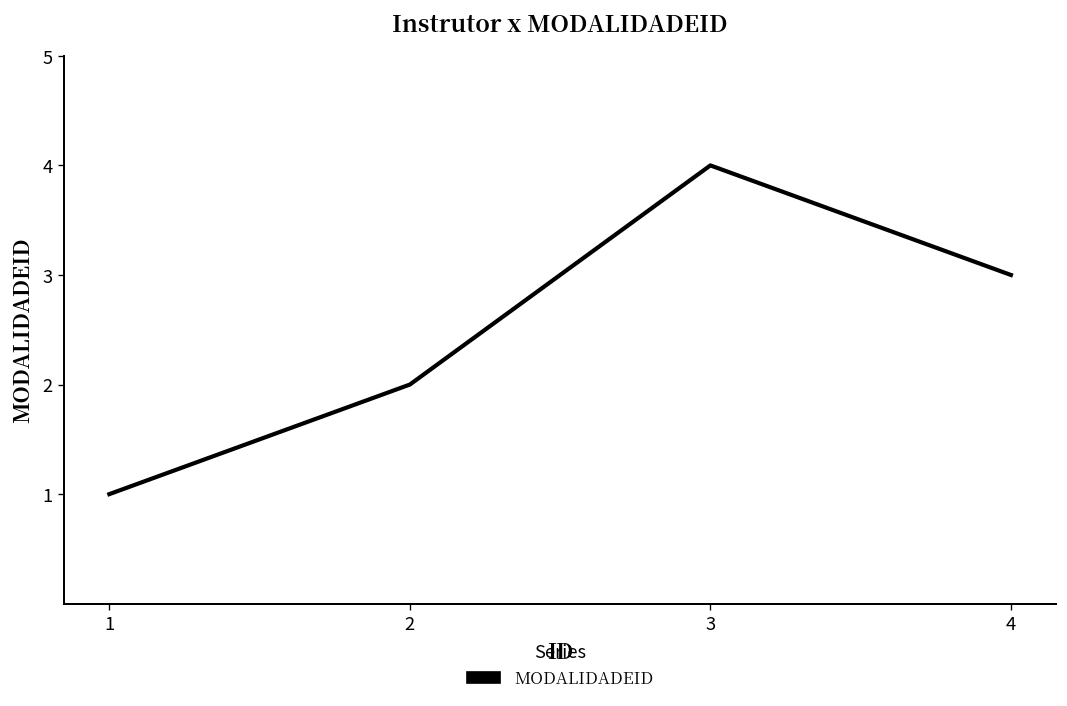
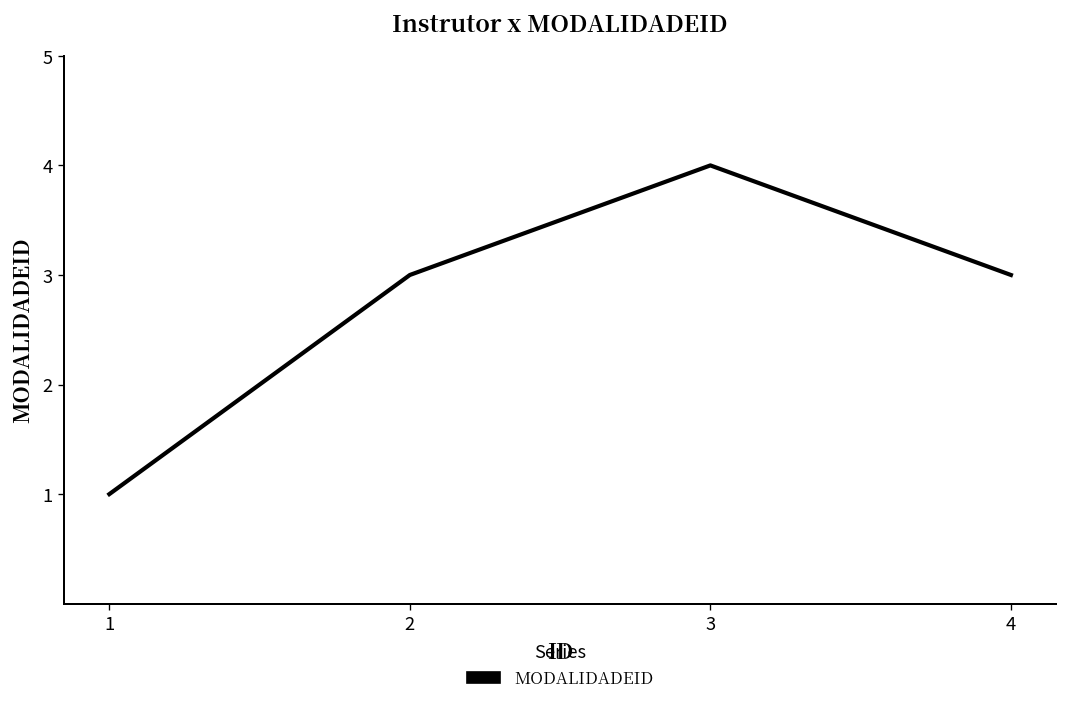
2: 2 -> 3
